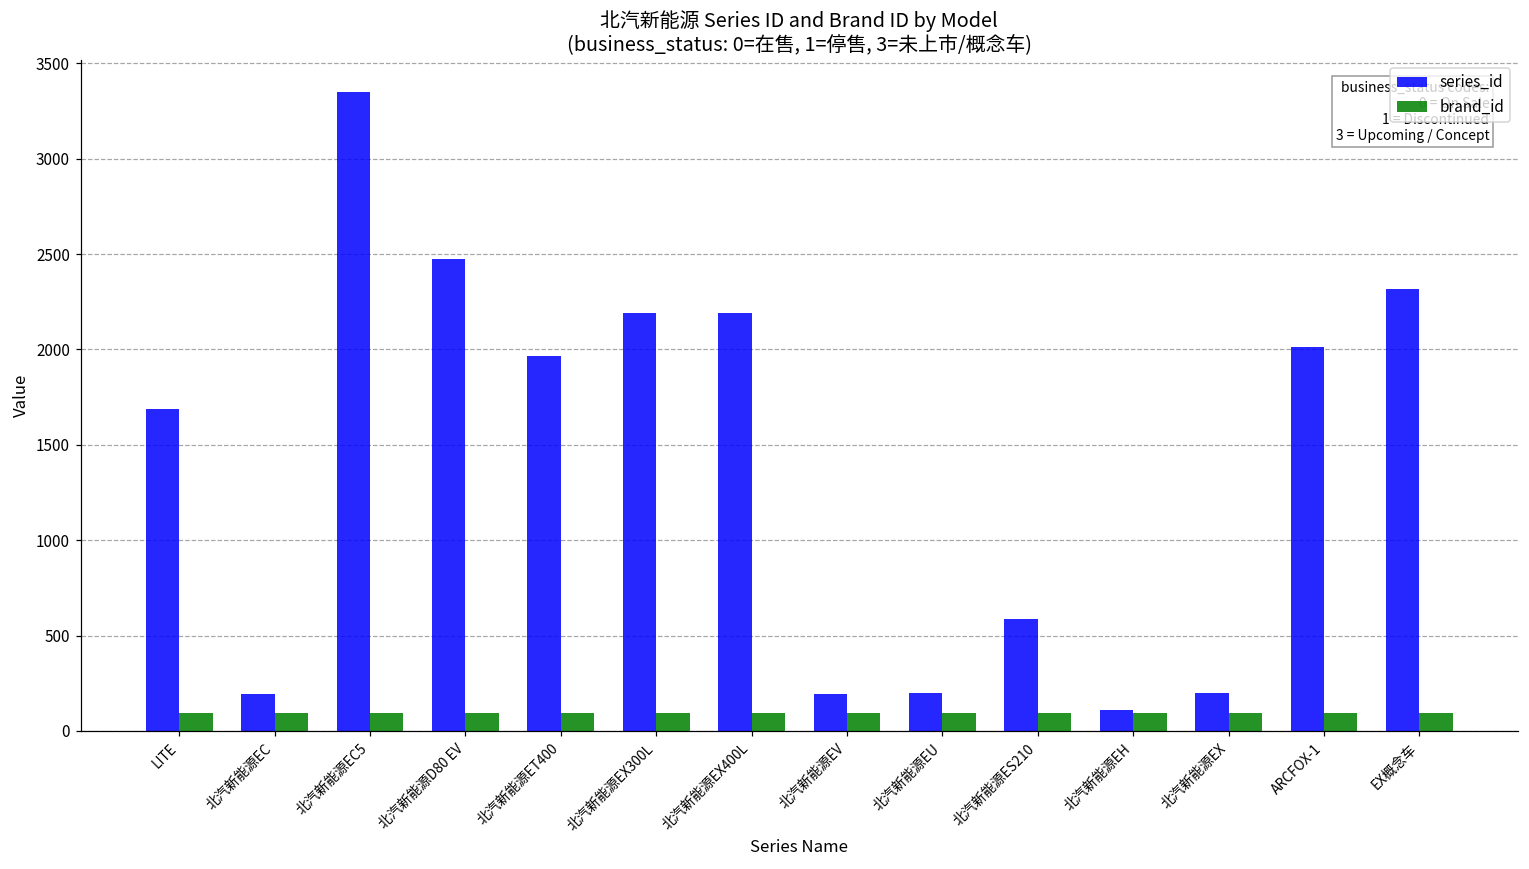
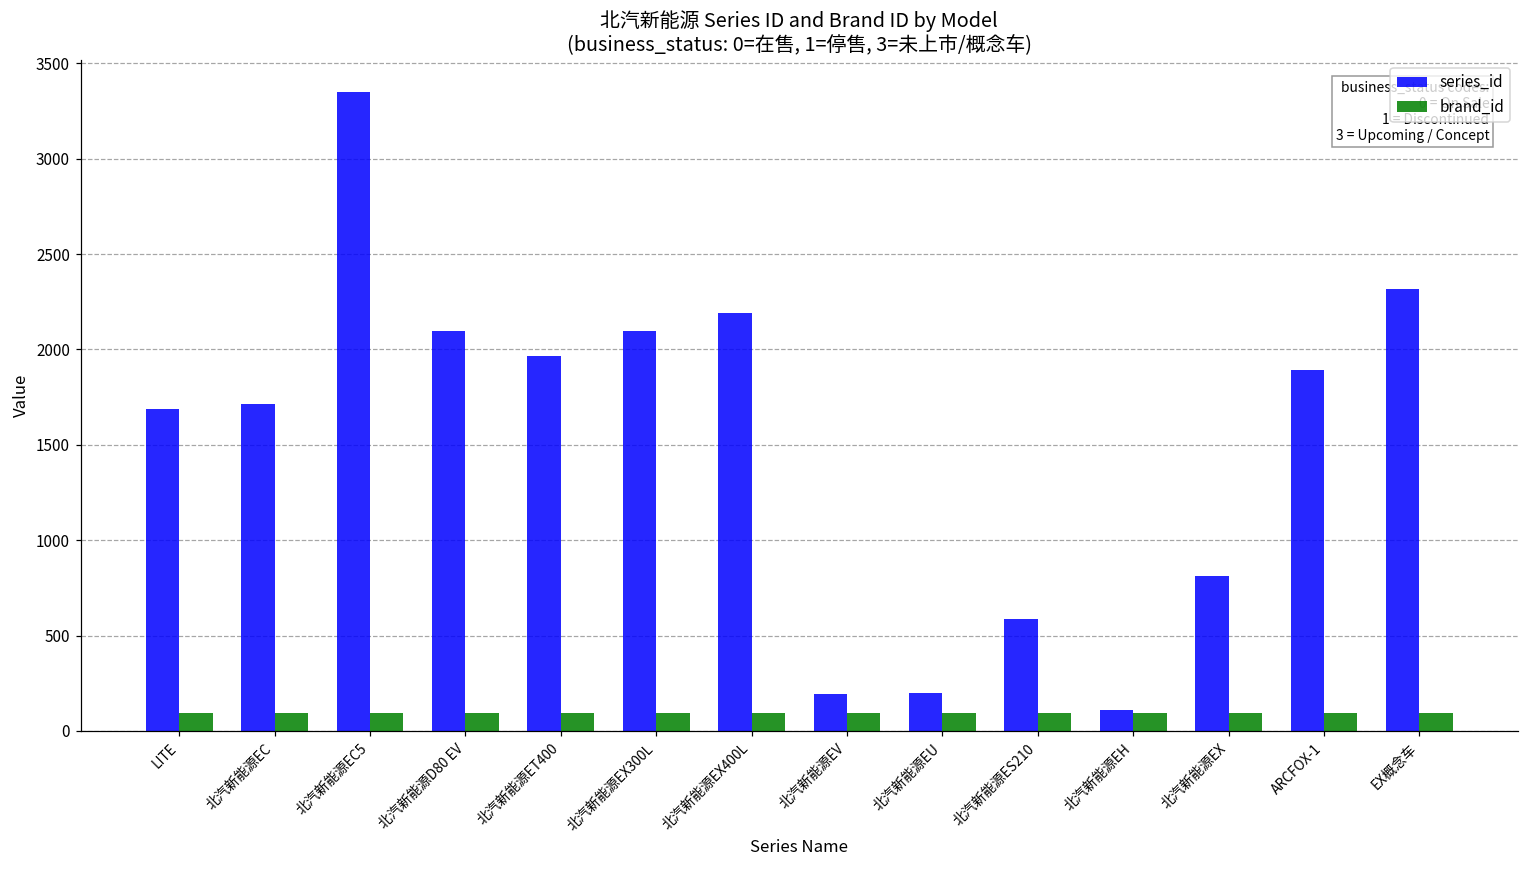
series_id, 北汽新能源EC: 190 -> 1710
series_id, 北汽新能源D80 EV: 2480 -> 2100
series_id, 北汽新能源EX300L: 2190 -> 2100
series_id, 北汽新能源EX: 200 -> 810
series_id, ARCFOX-1: 2010 -> 1900
